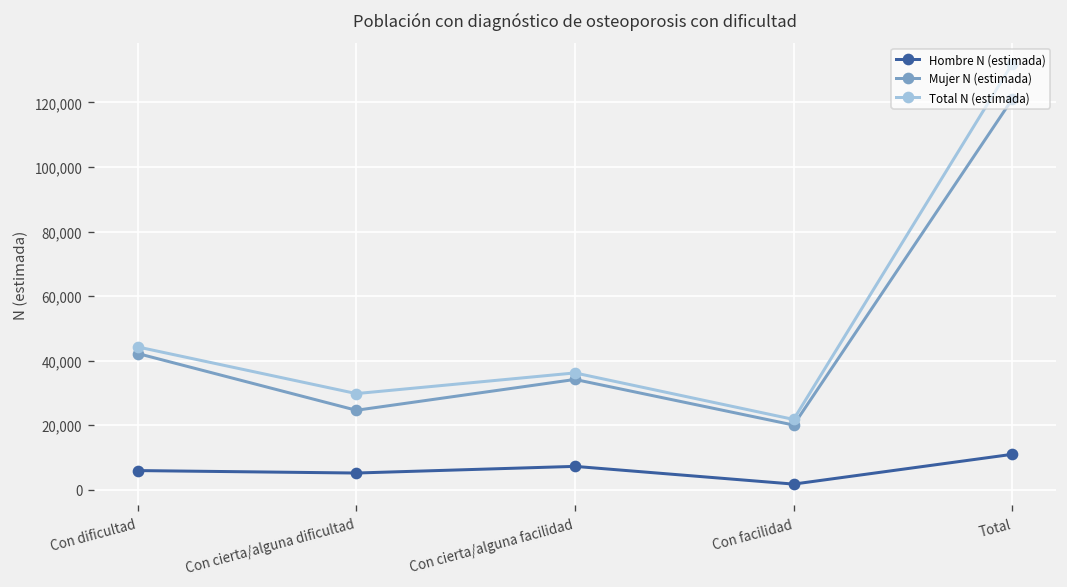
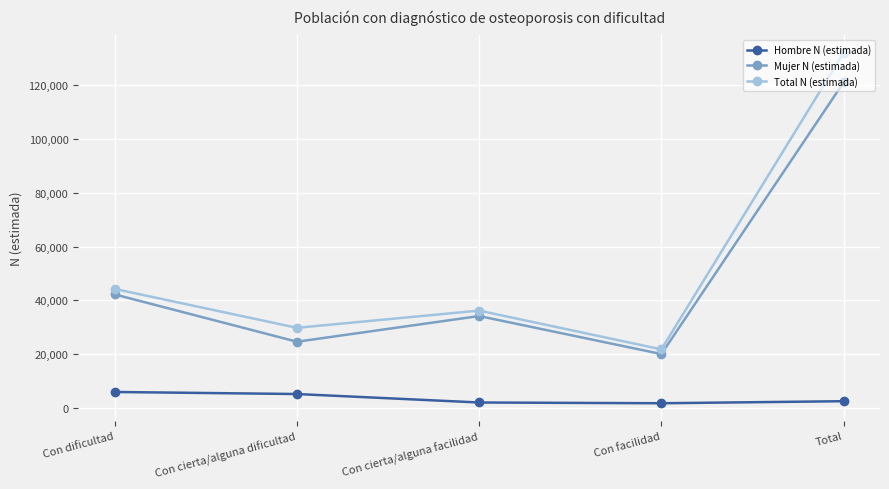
Hombre N (estimada), Con cierta/alguna facilidad: 7,000 -> 2,000
Hombre N (estimada), Total: 11,000 -> 3,000
